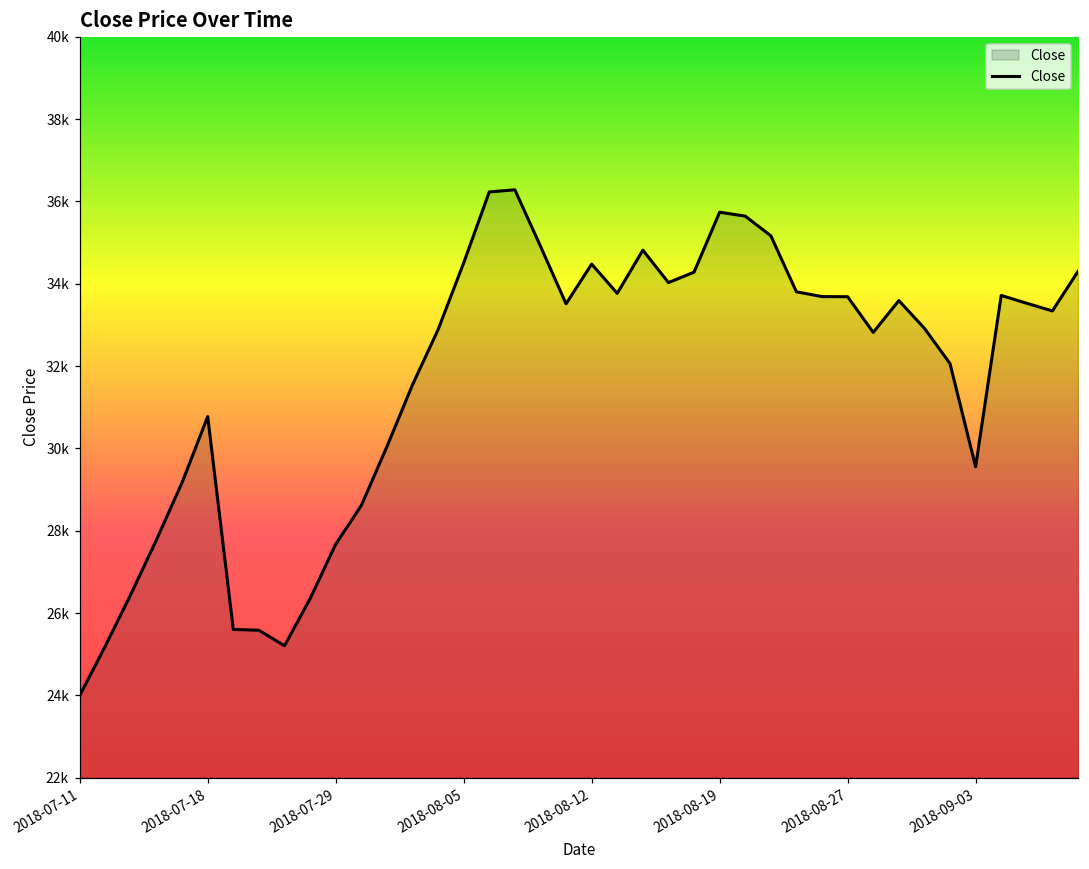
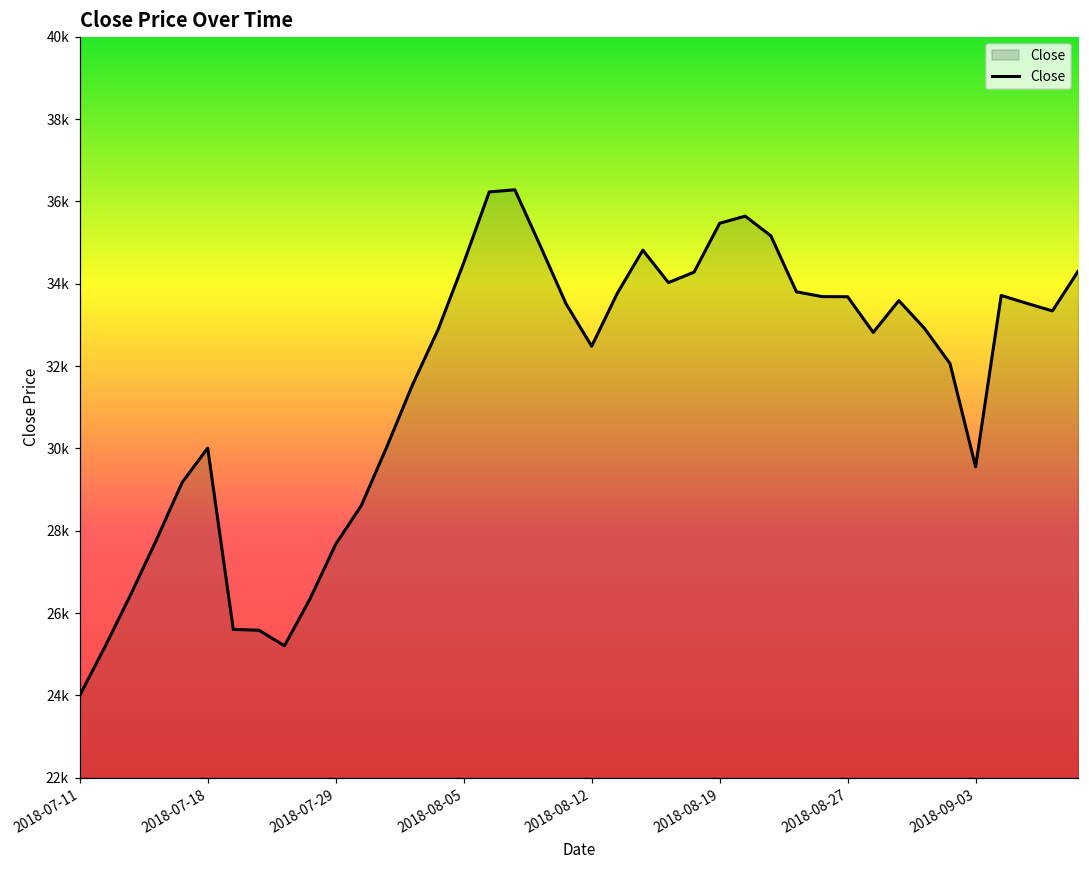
2018-07-18: 30800 -> 30000
2018-08-12: 34500 -> 32500
2018-08-19: 35700 -> 35500
